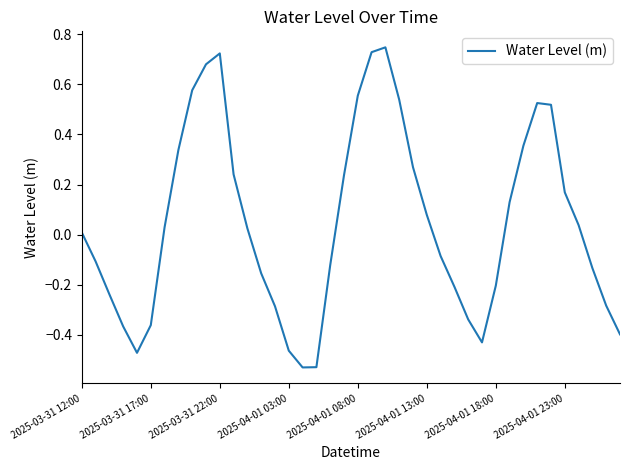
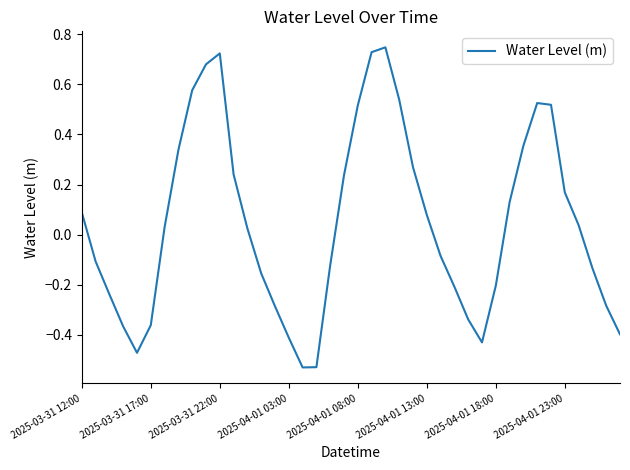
2025-03-31 12:00: 0.01 -> 0.09
2025-04-01 03:00: -0.46 -> -0.41
2025-04-01 08:00: 0.55 -> 0.52
